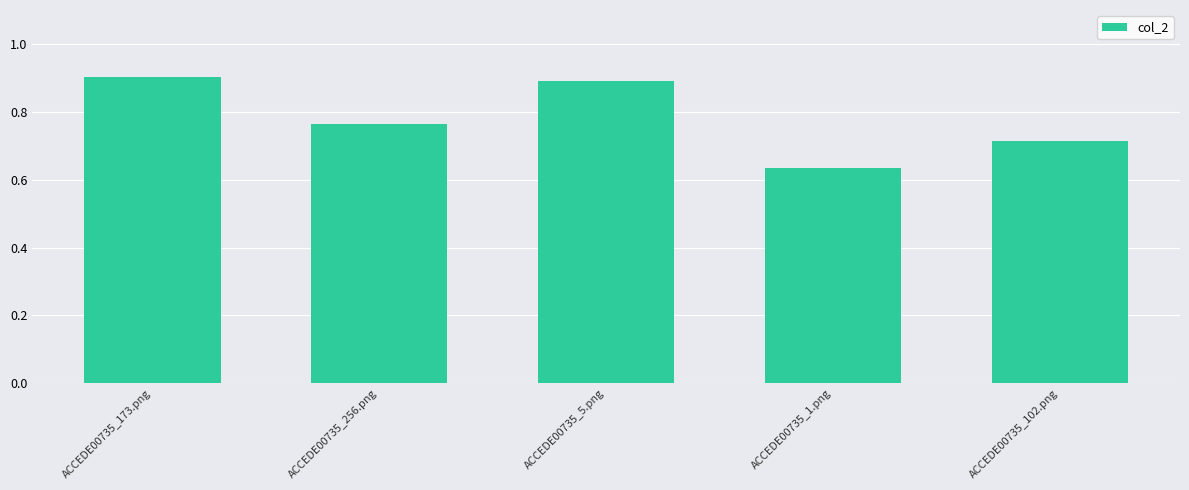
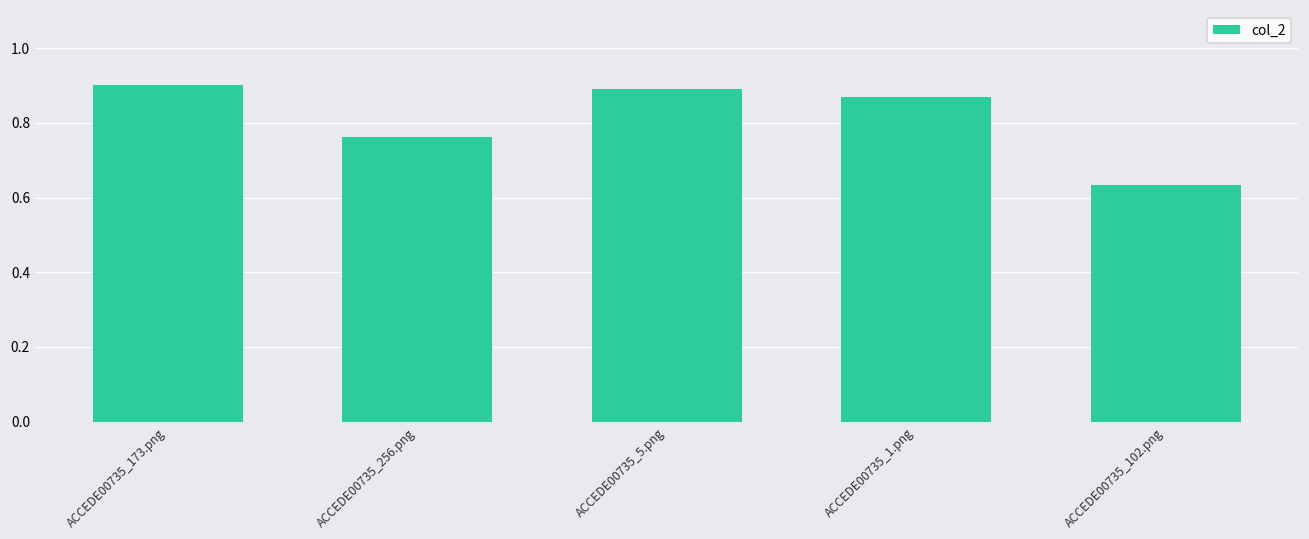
ACCEDE00735_1.png: 0.64 -> 0.87
ACCEDE00735_102.png: 0.71 -> 0.63
